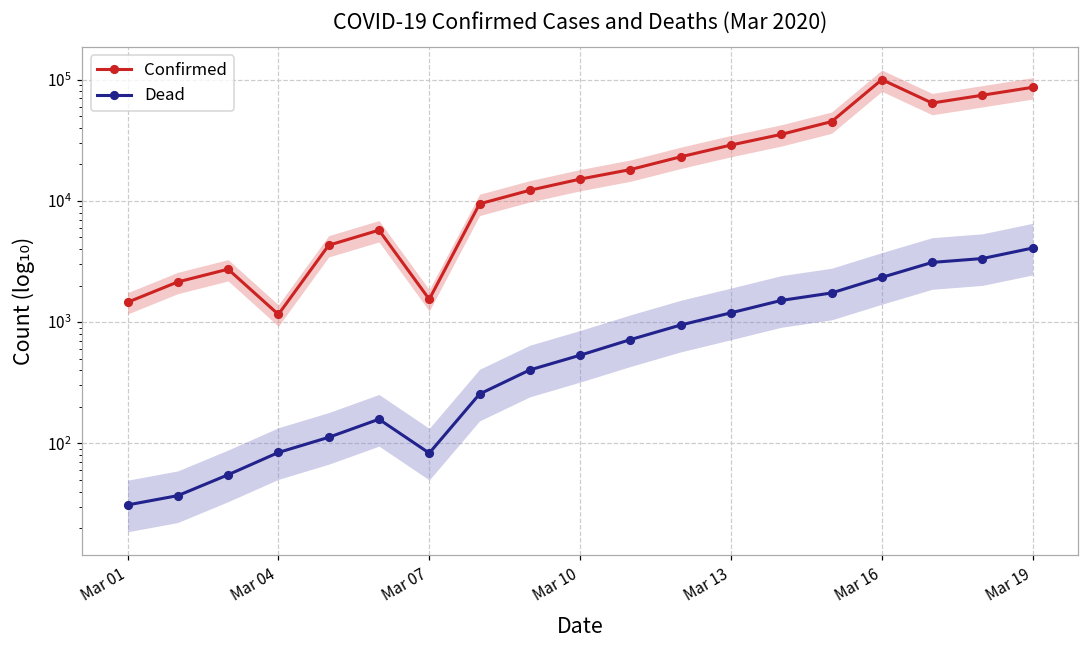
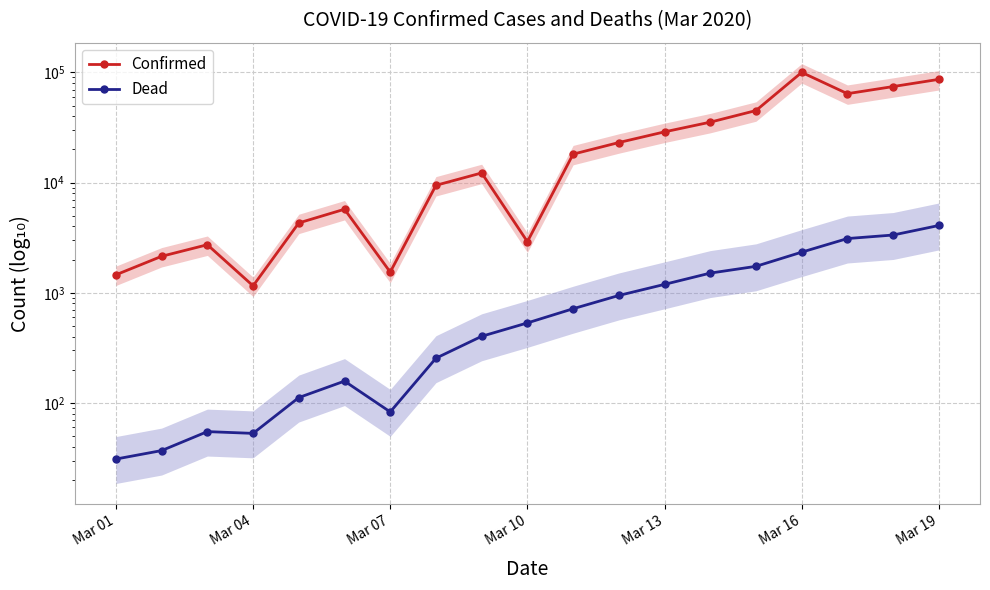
Dead, Mar 04: 80 -> 50
Confirmed, Mar 10: 15000 -> 2900
